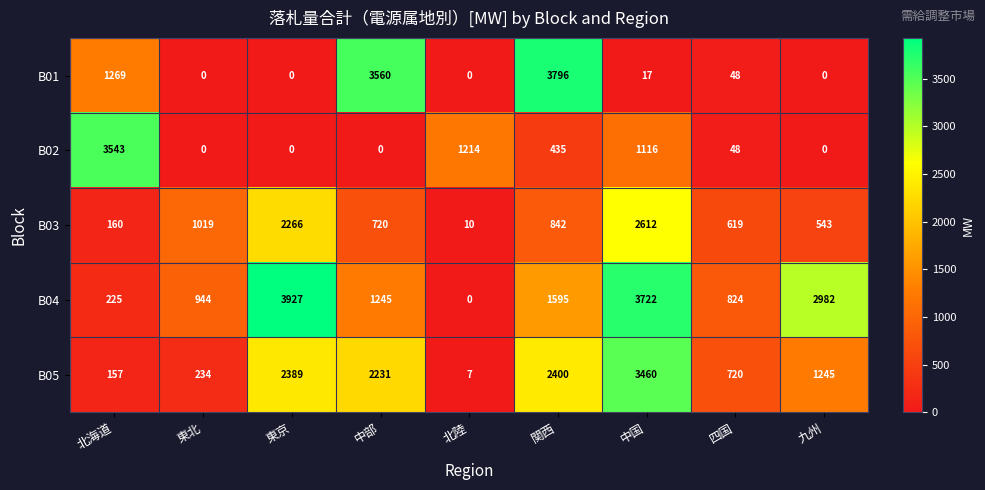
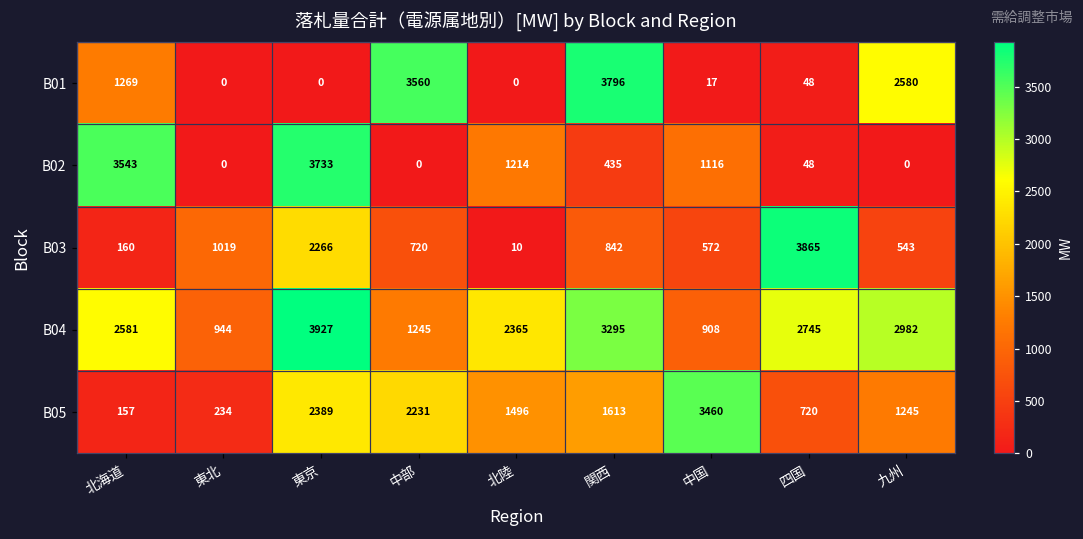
B01, 九州: 0 -> 2580
B02, 東京: 0 -> 3733
B03, 中国: 2612 -> 572
B03, 四国: 619 -> 3865
B04, 北海道: 225 -> 2581
B04, 北陸: 0 -> 2365
B04, 関西: 1595 -> 3295
B04, 中国: 3722 -> 908
B04, 四国: 824 -> 2745
B05, 北陸: 7 -> 1496
B05, 関西: 2400 -> 1613
